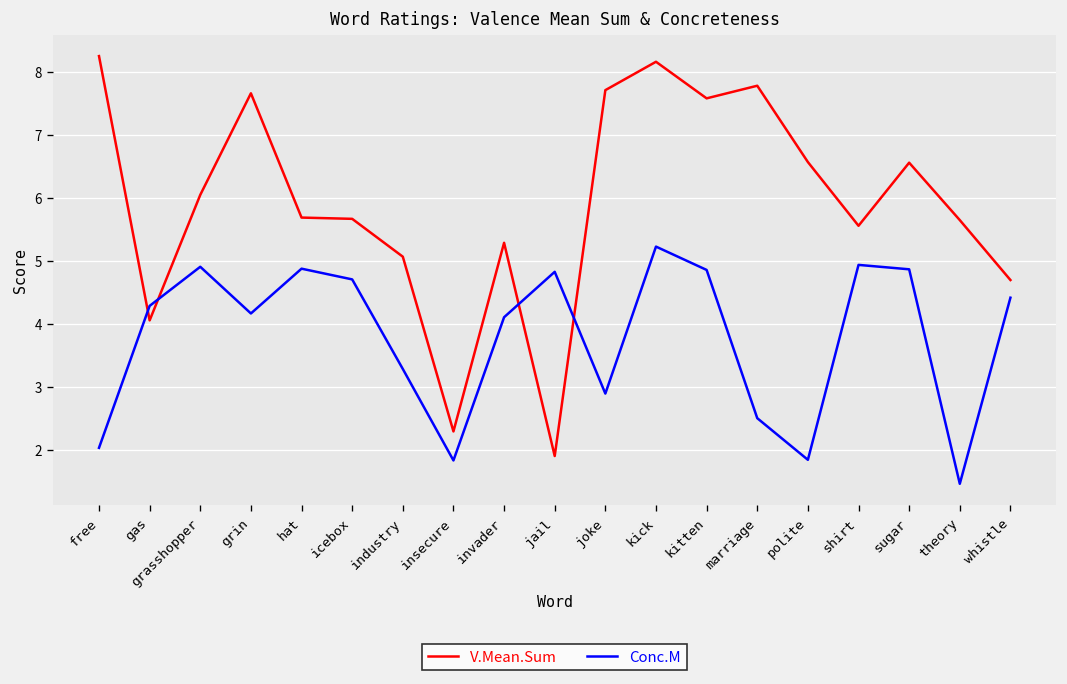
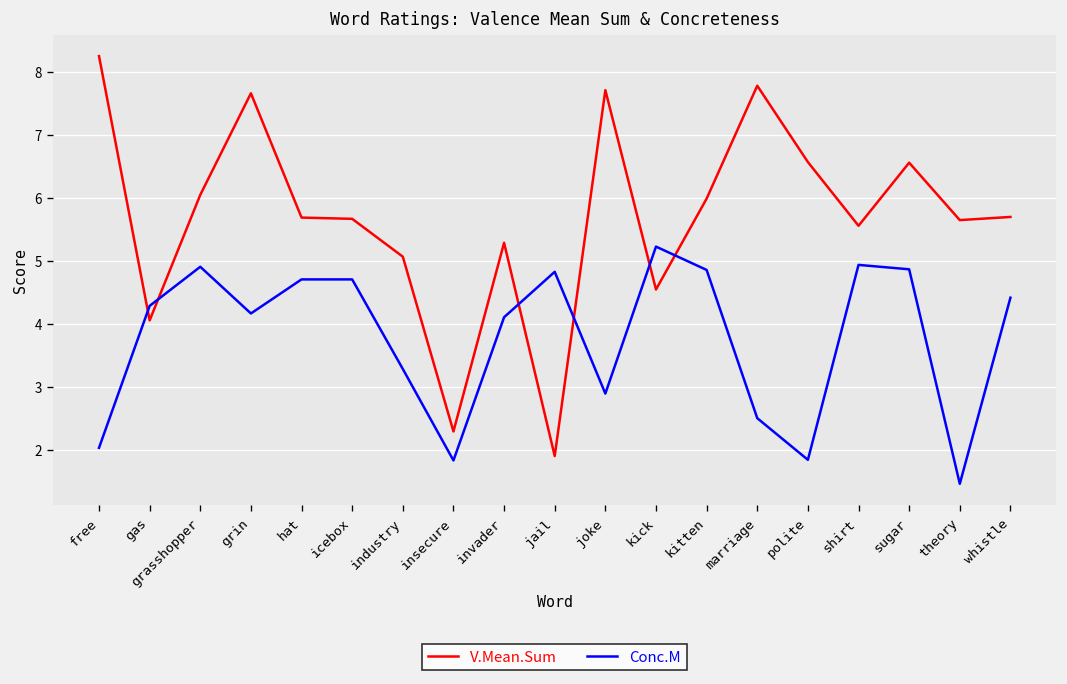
Conc.M, hat: 4.9 -> 4.7
V.Mean.Sum, kick: 8.2 -> 4.6
V.Mean.Sum, kitten: 7.6 -> 6.0
V.Mean.Sum, whistle: 4.7 -> 5.7
